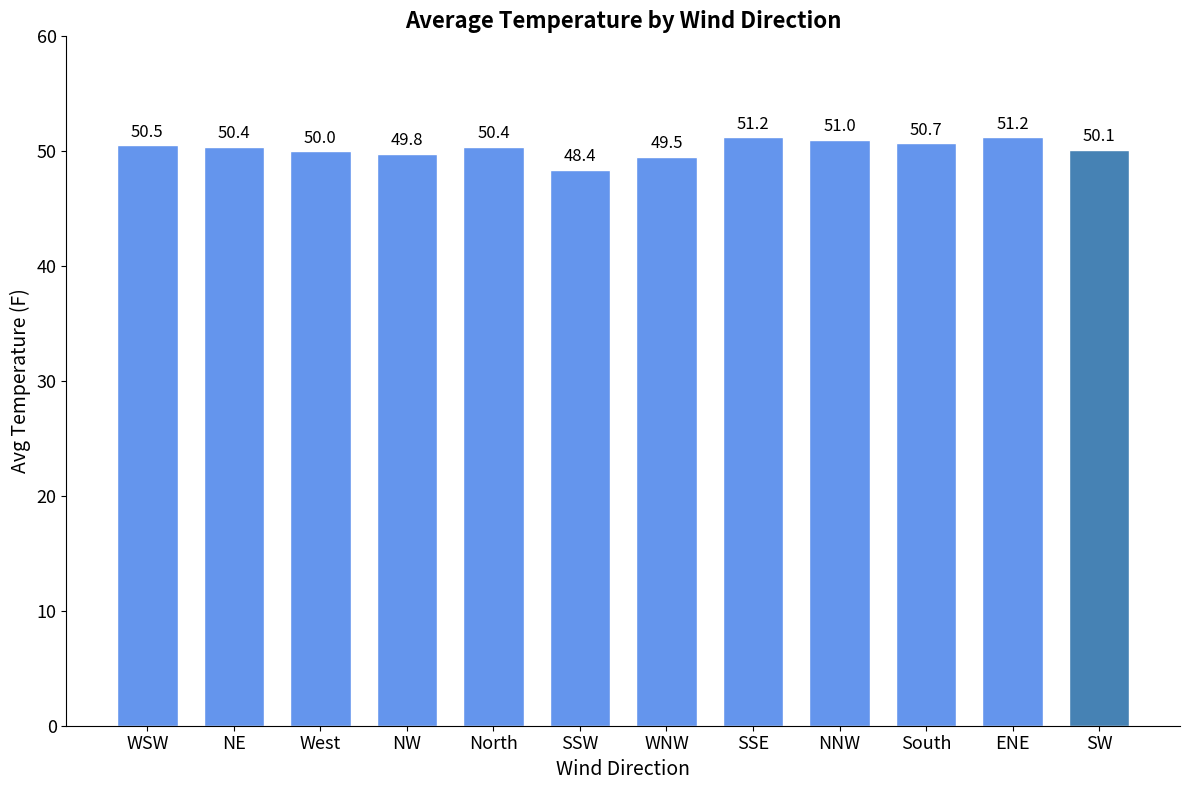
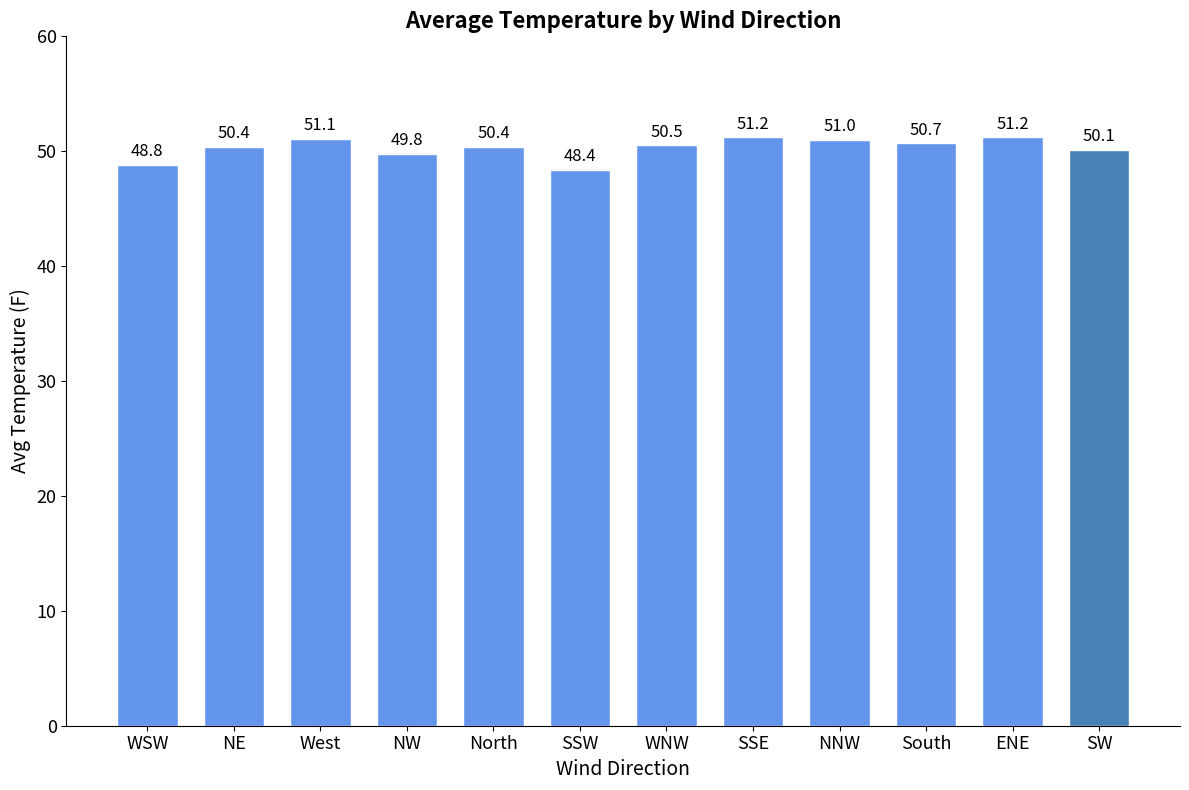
WSW: 50.5 -> 48.8
West: 50.0 -> 51.1
WNW: 49.5 -> 50.5
